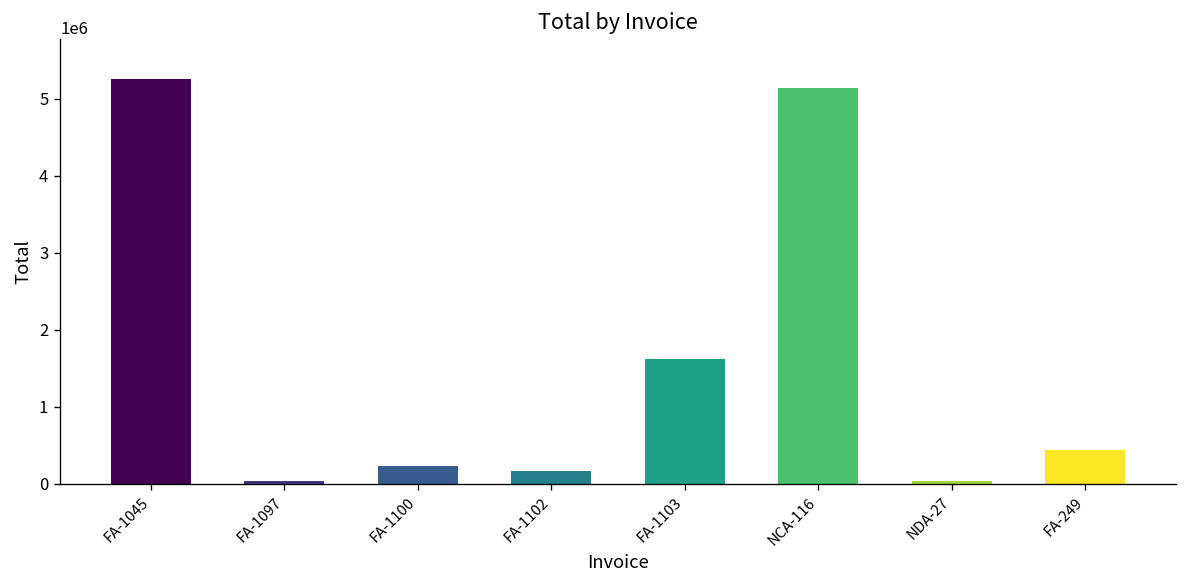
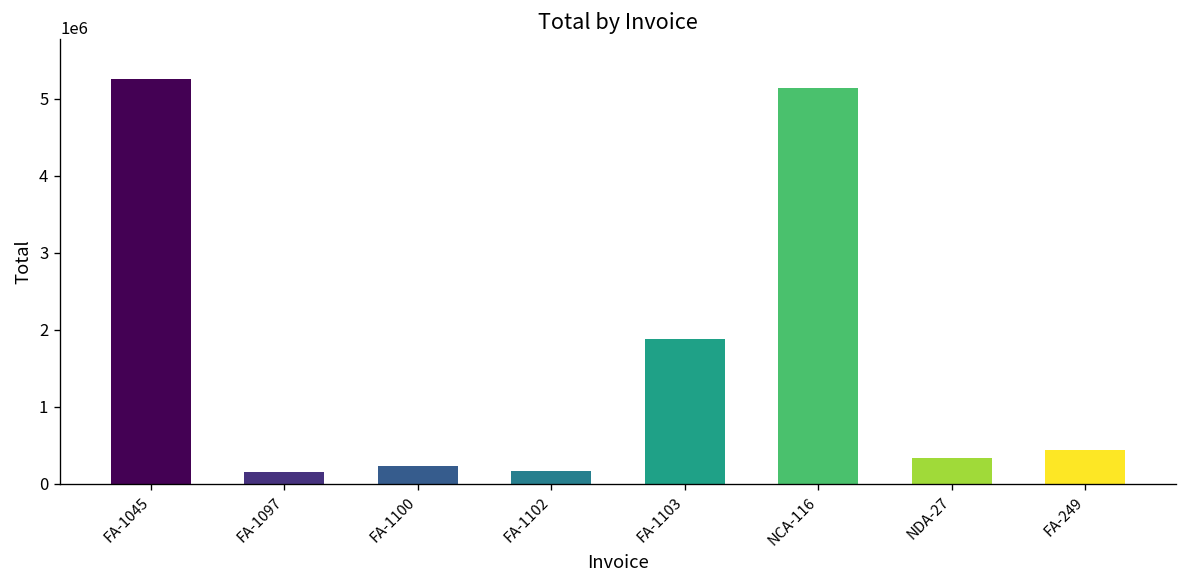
FA-1097: 0 -> 200000
FA-1103: 1600000 -> 1900000
NDA-27: 0 -> 300000
